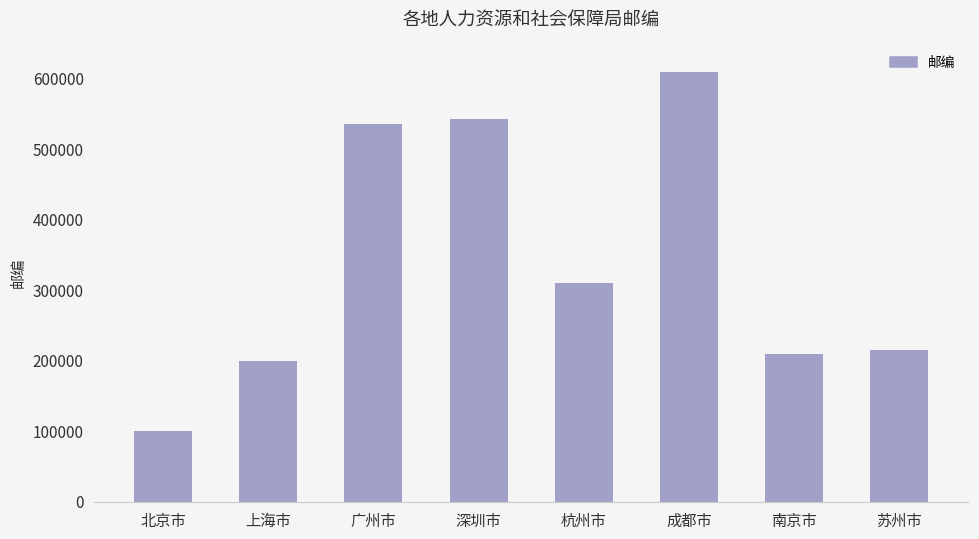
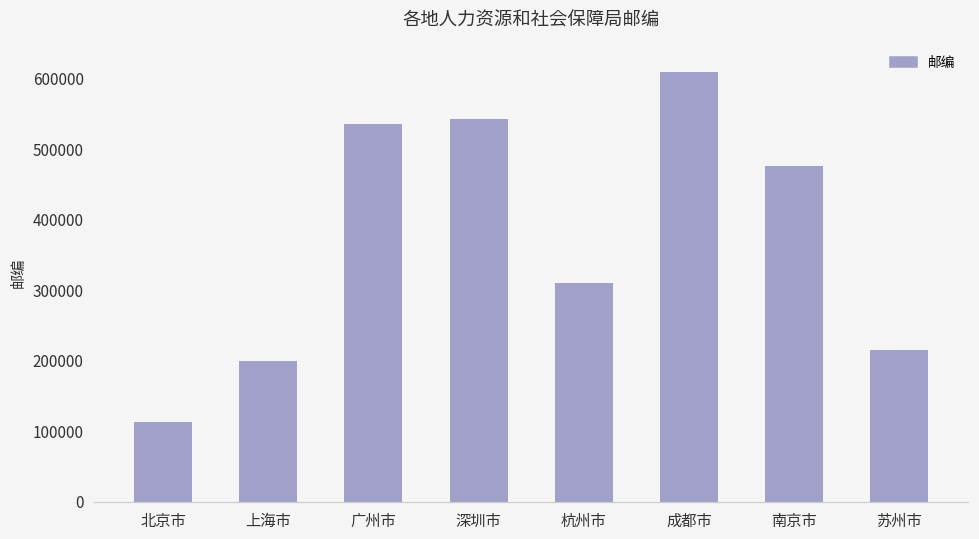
北京市: 100000 -> 110000
南京市: 210000 -> 480000
